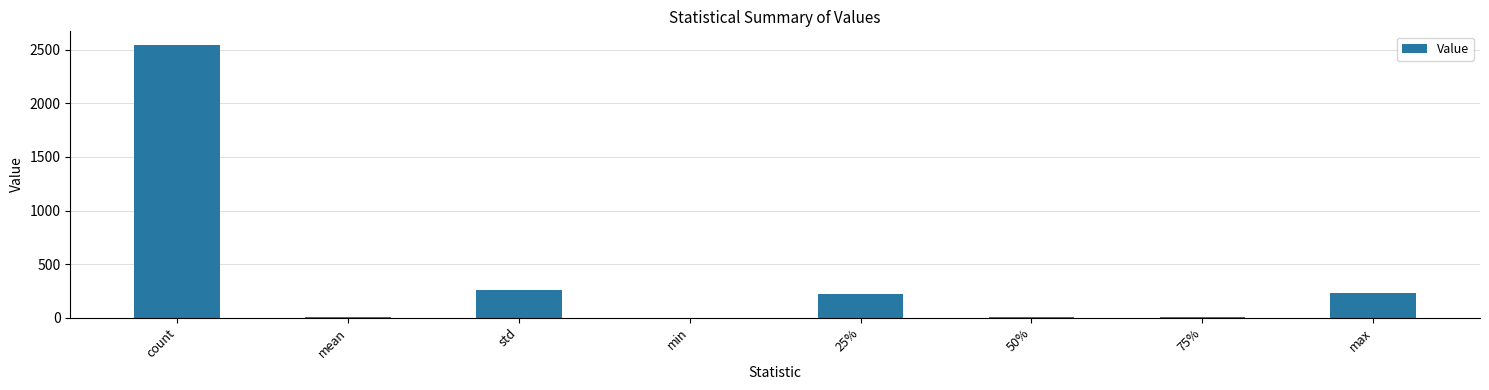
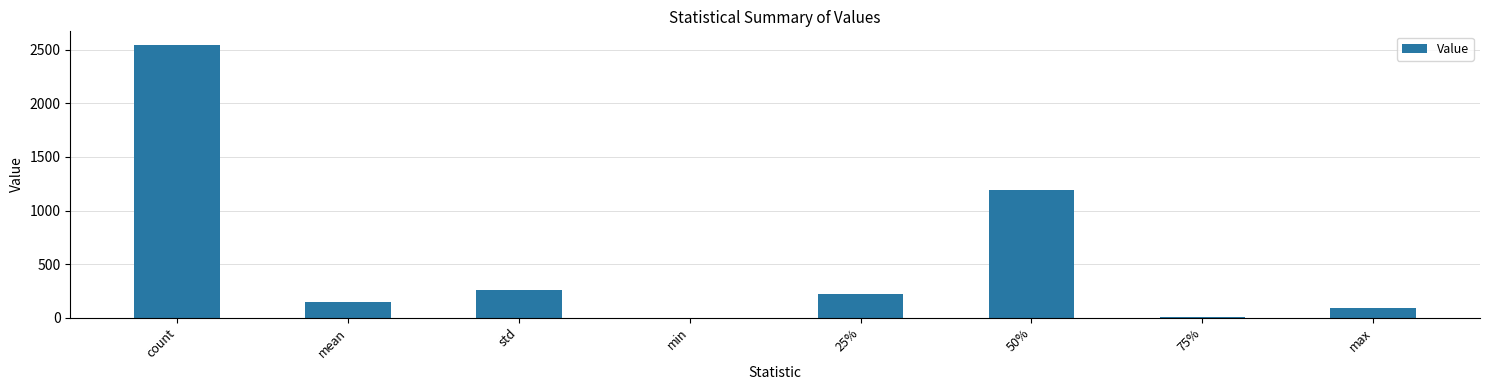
mean: 10 -> 150
50%: 10 -> 1190
max: 230 -> 90
